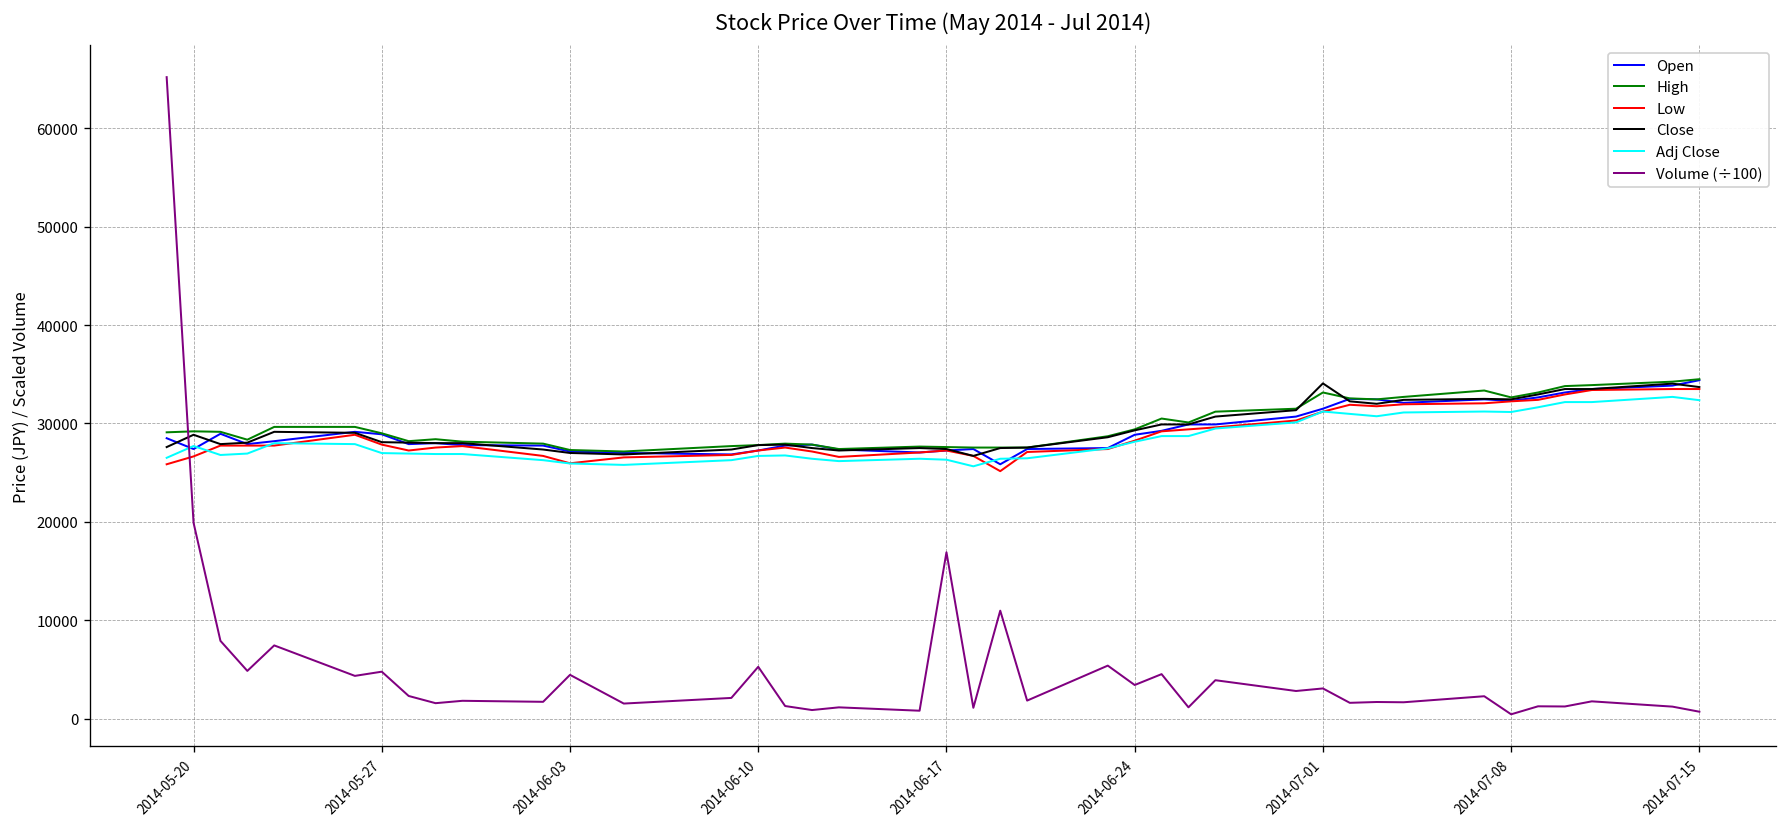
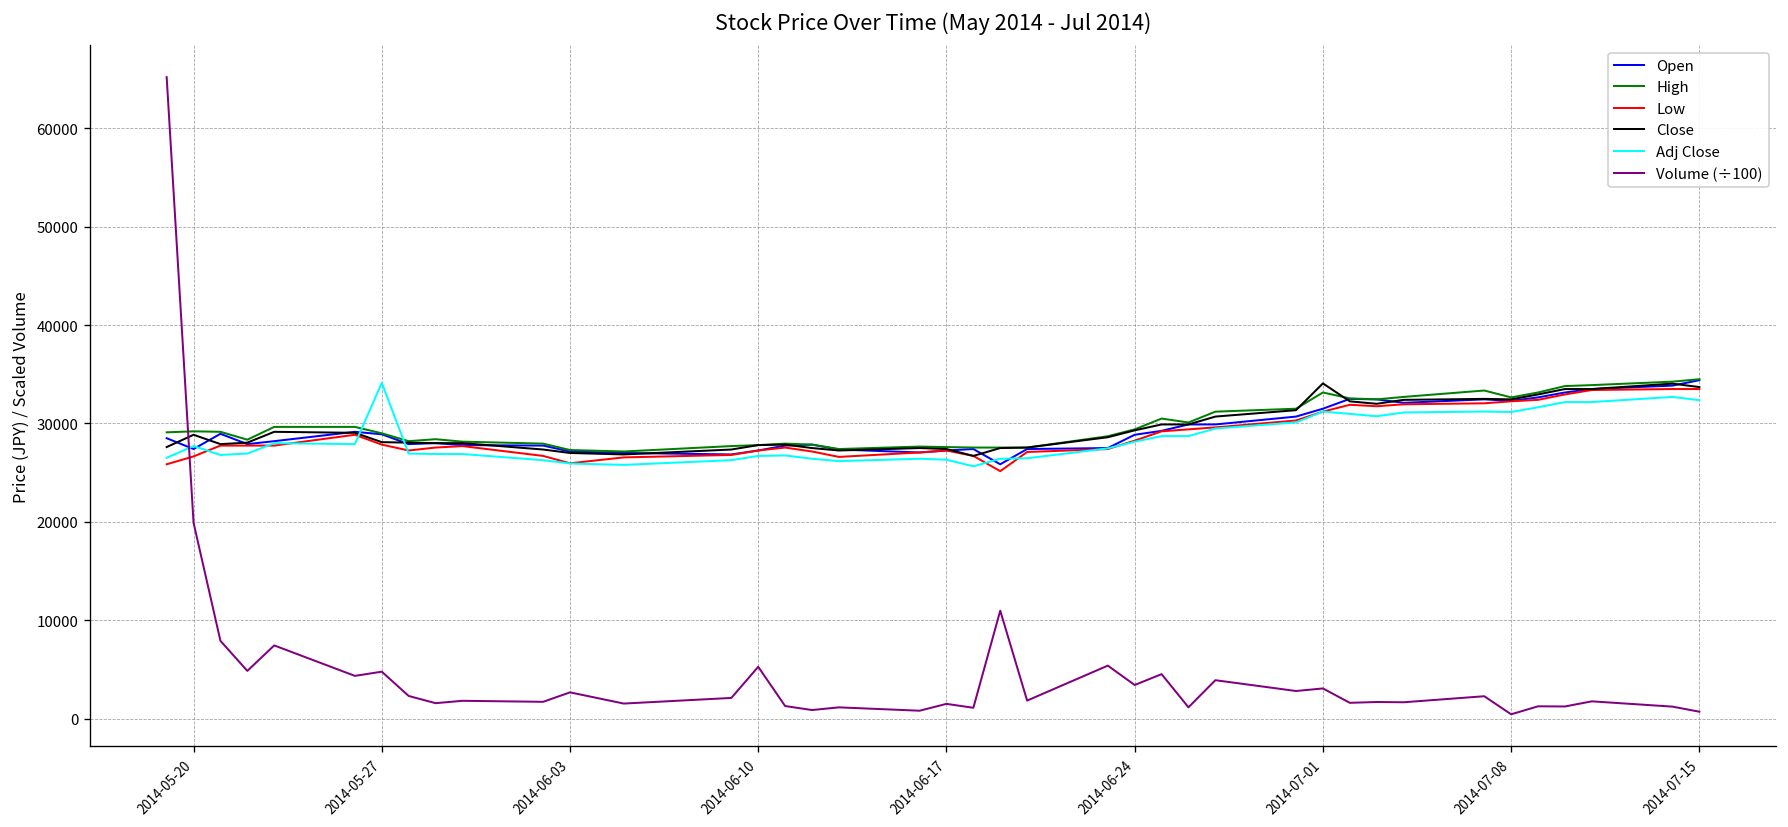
Adj Close, 2014-05-27: 27000 -> 34000
Volume (÷100), 2014-06-03: 4000 -> 3000
Volume (÷100), 2014-06-17: 17000 -> 1000
